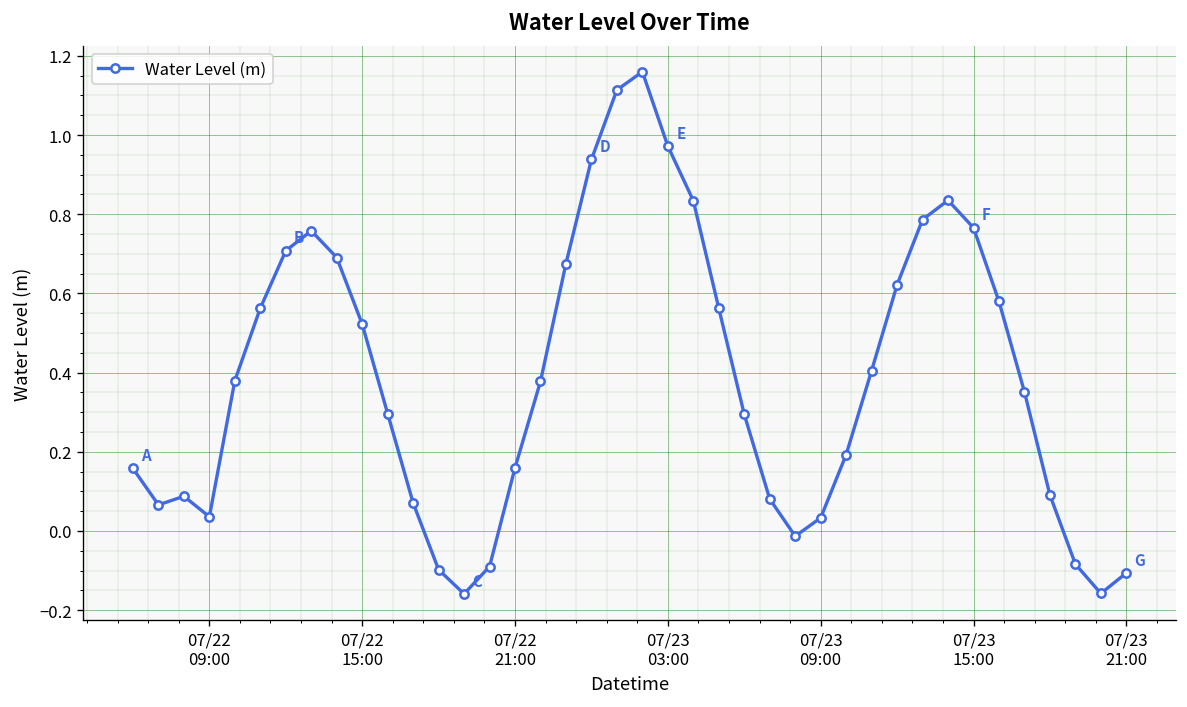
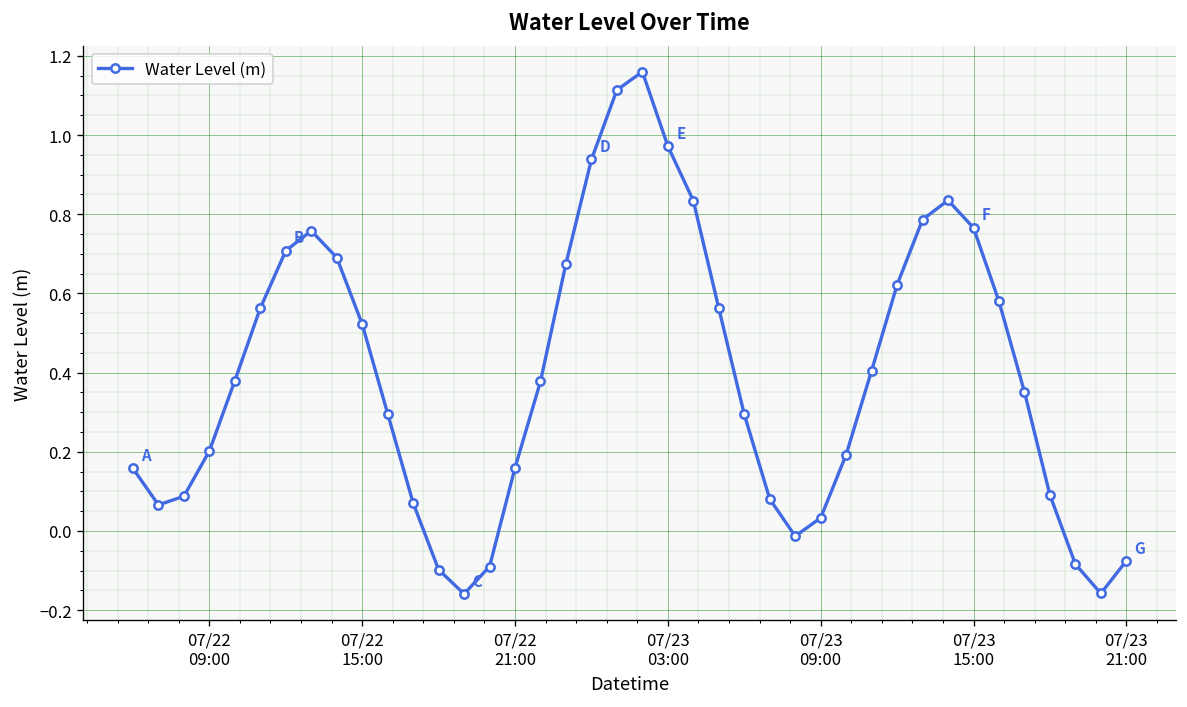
07/22 09:00: 0.04 -> 0.20
07/23 21:00: -0.11 -> -0.08
